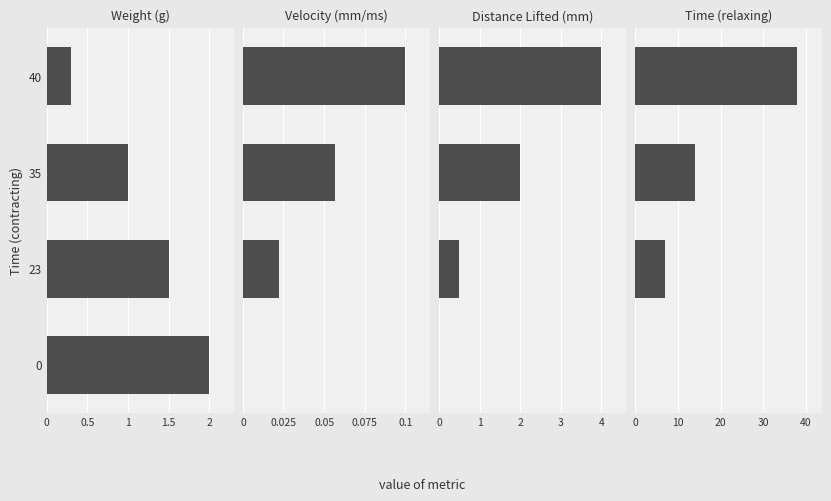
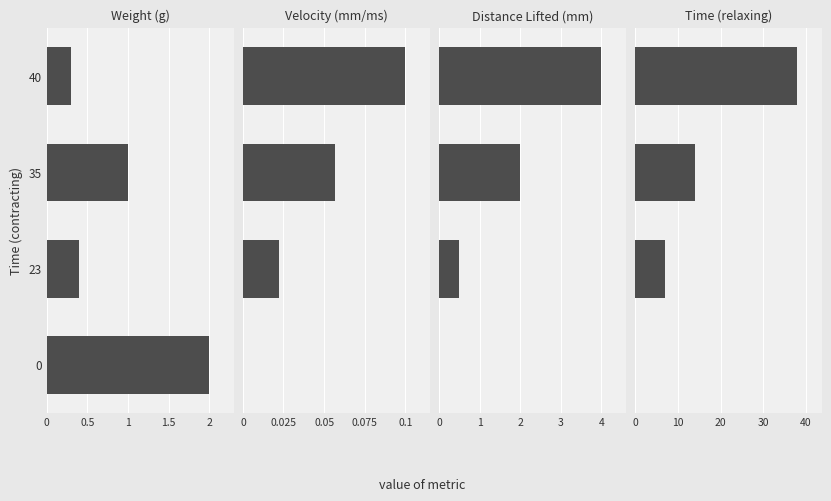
Weight (g), 23: 1.5 -> 0.4
